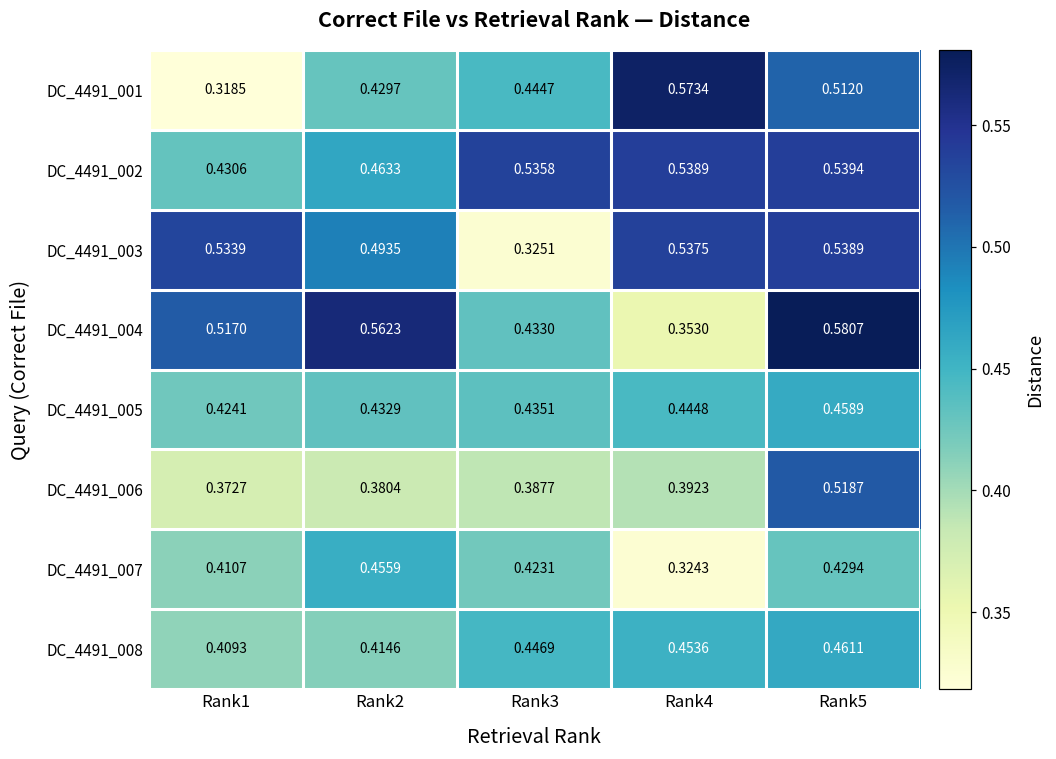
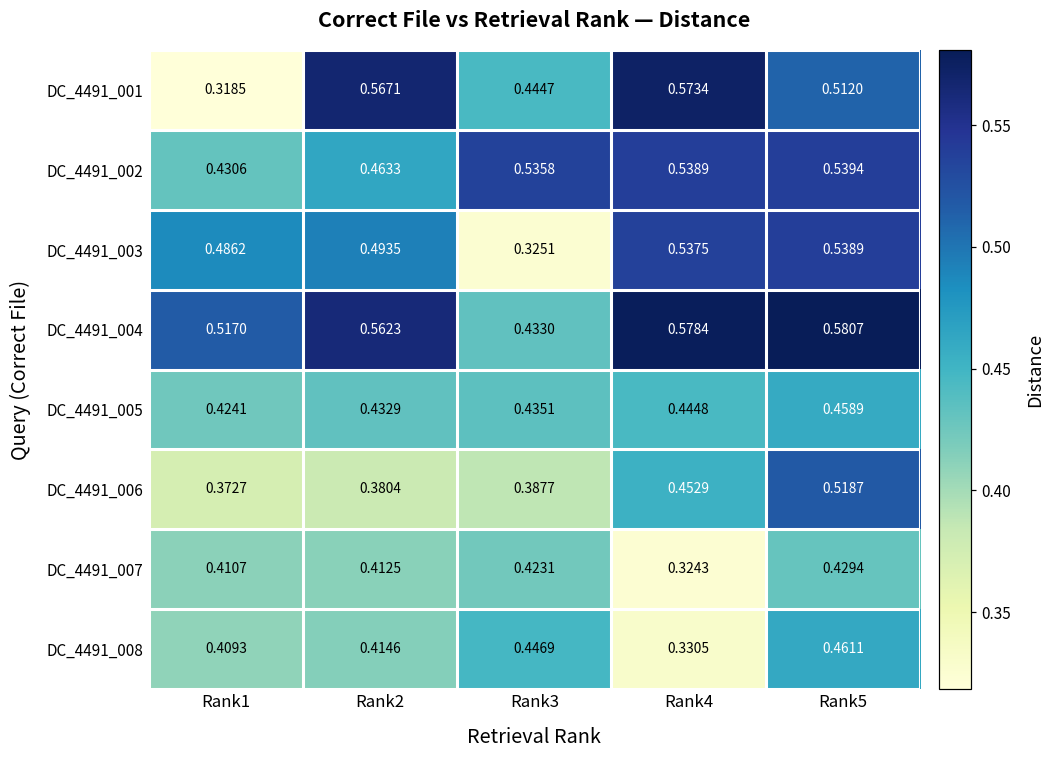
DC_4491_001, Rank2: 0.4297 -> 0.5671
DC_4491_003, Rank1: 0.5339 -> 0.4862
DC_4491_004, Rank4: 0.3530 -> 0.5784
DC_4491_006, Rank4: 0.3923 -> 0.4529
DC_4491_007, Rank2: 0.4559 -> 0.4125
DC_4491_008, Rank4: 0.4536 -> 0.3305
